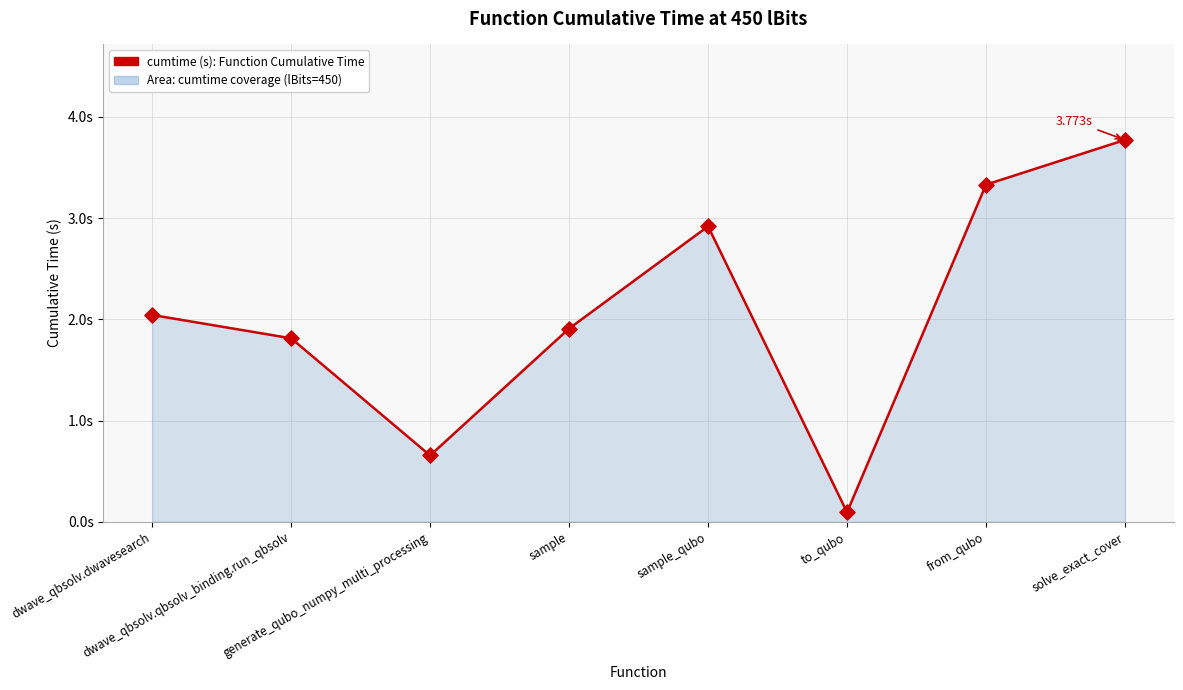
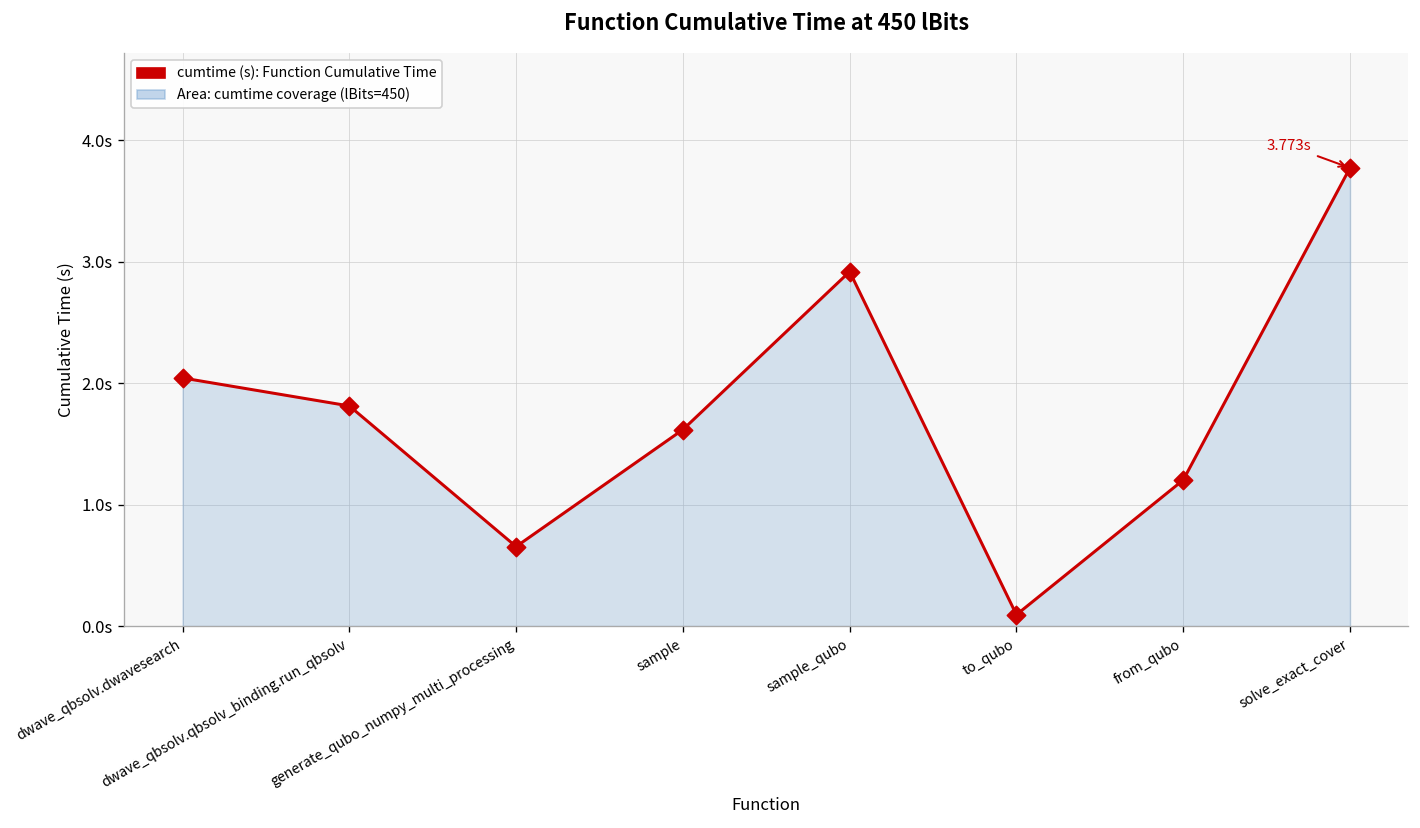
sample: 1.91s -> 1.62s
from_qubo: 3.33s -> 1.20s
